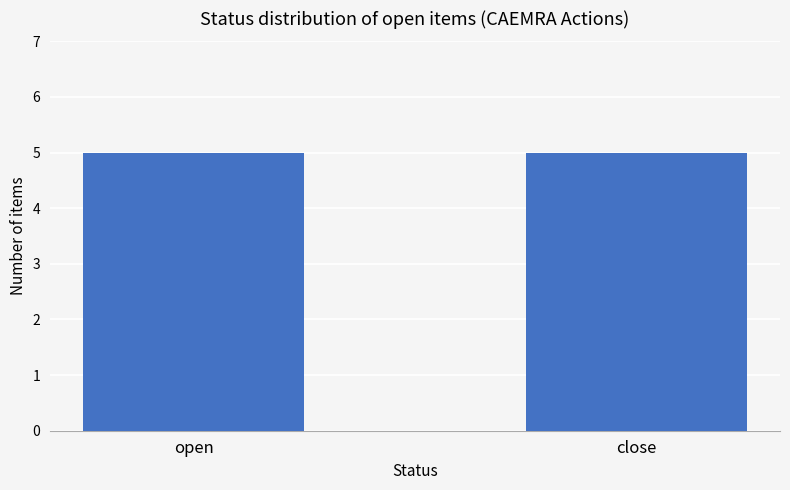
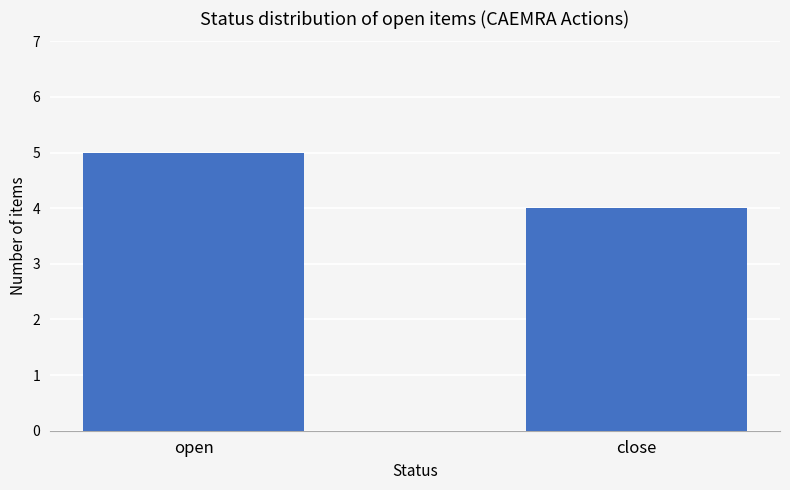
close: 5 -> 4
